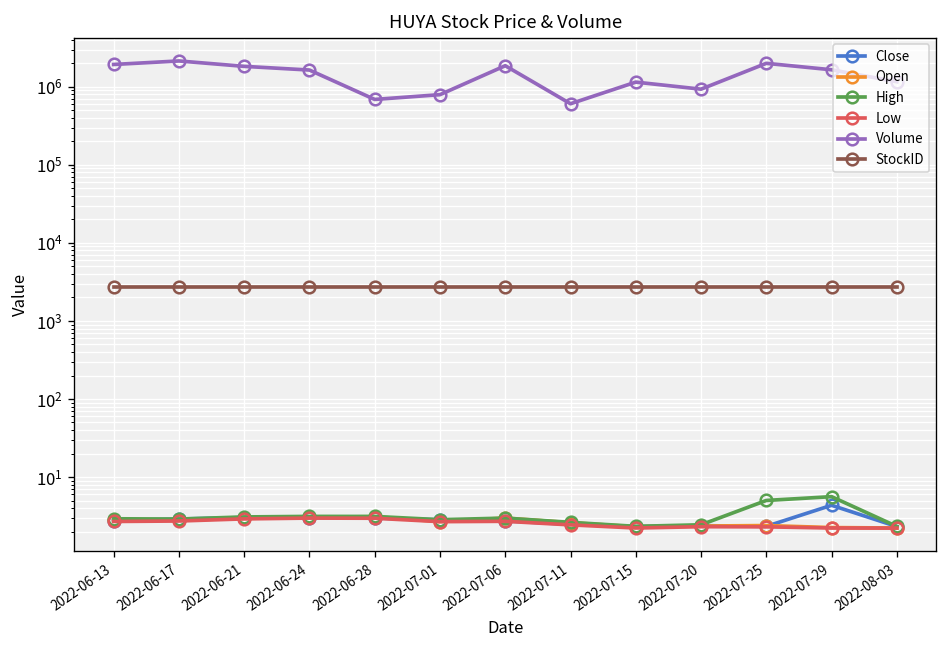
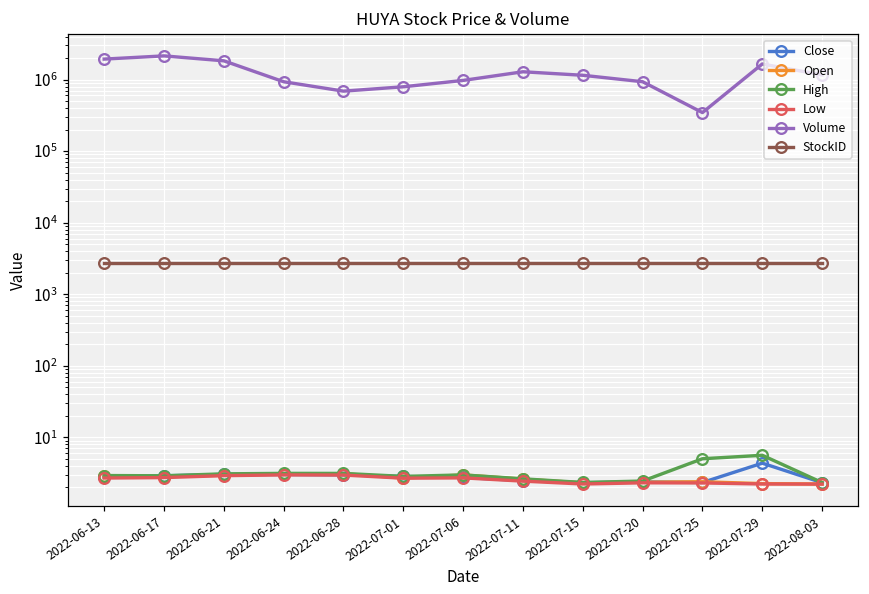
Volume, 2022-06-24: 1600000 -> 900000
Volume, 2022-07-06: 1900000 -> 1000000
Volume, 2022-07-11: 600000 -> 1300000
Volume, 2022-07-25: 2000000 -> 300000
